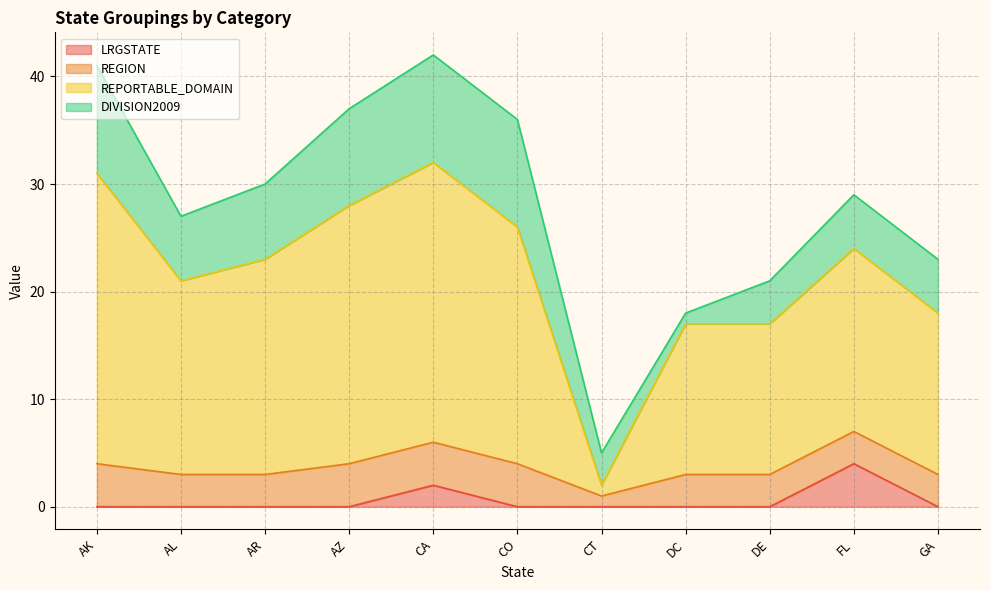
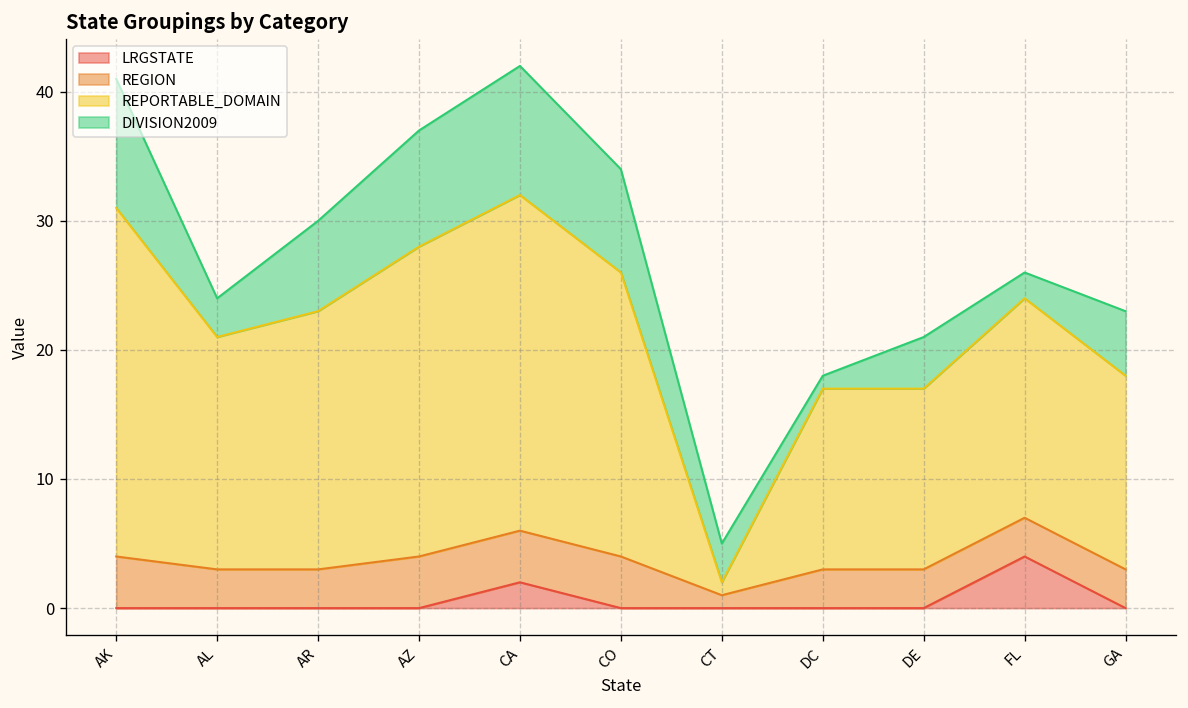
DIVISION2009, AL: 6 -> 3
DIVISION2009, CO: 10 -> 8
DIVISION2009, FL: 5 -> 2
